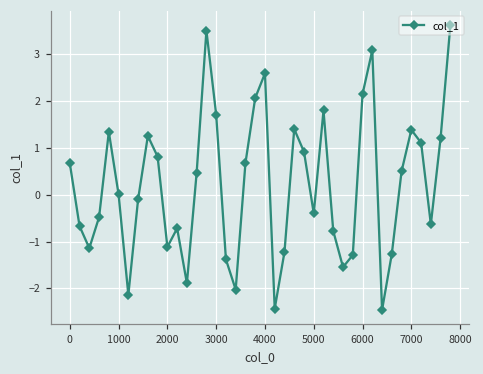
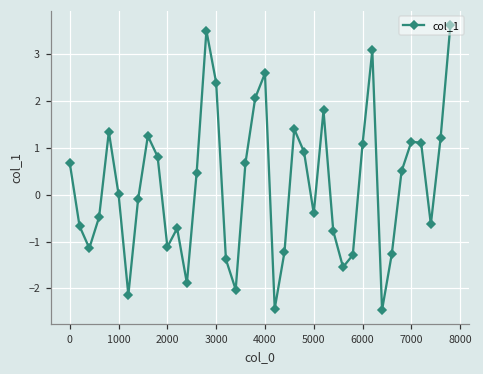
3000: 1.7 -> 2.4
6000: 2.2 -> 1.1
7000: 1.4 -> 1.1
